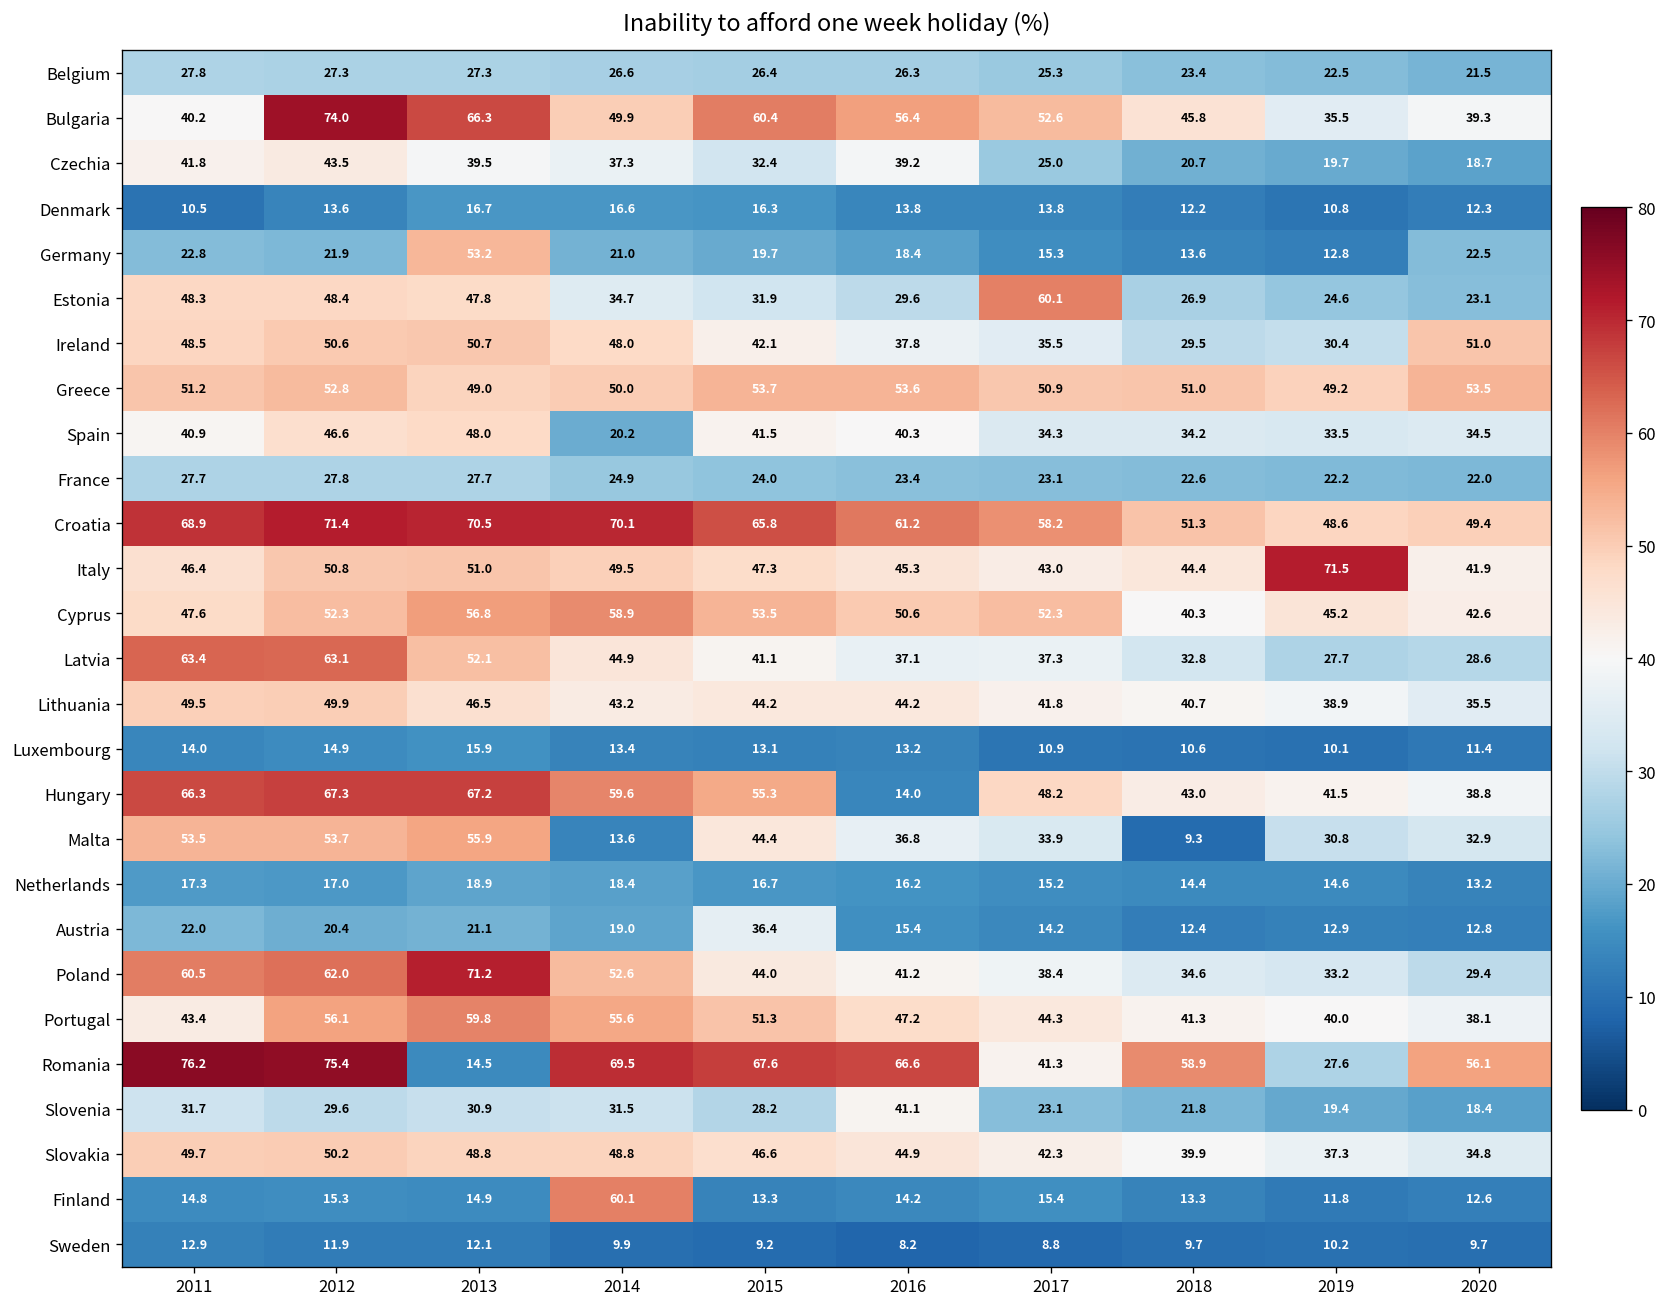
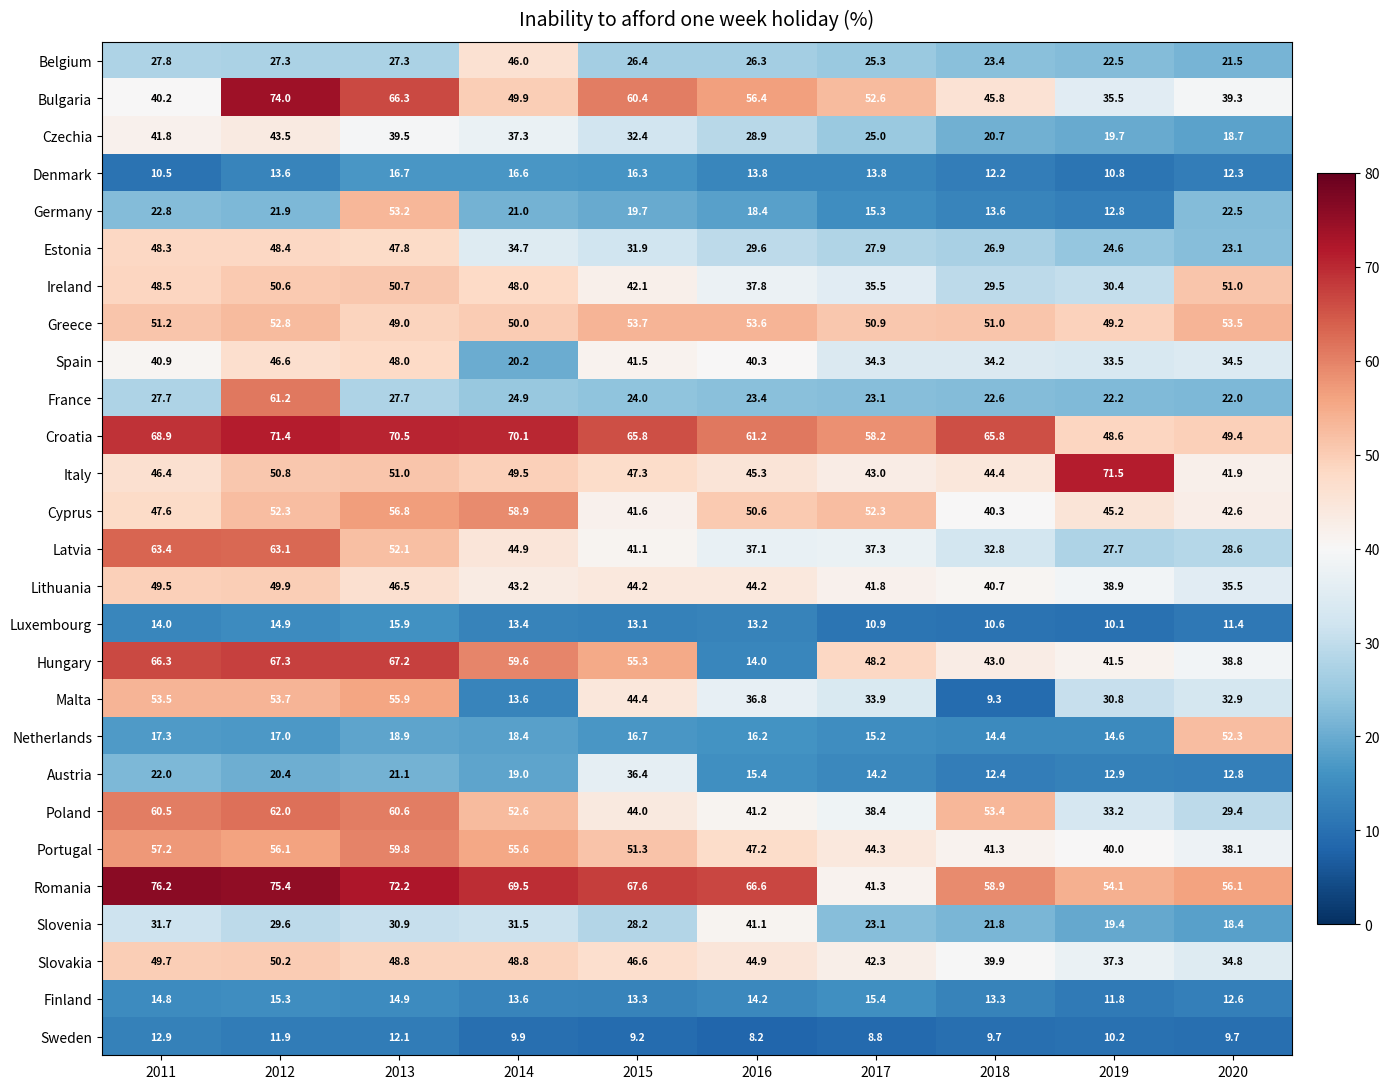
Belgium, 2014: 26.6 -> 46.0
Czechia, 2016: 39.2 -> 28.9
Estonia, 2017: 60.1 -> 27.9
France, 2012: 27.8 -> 61.2
Croatia, 2018: 51.3 -> 65.8
Cyprus, 2015: 53.5 -> 41.6
Netherlands, 2020: 13.2 -> 52.3
Poland, 2013: 71.2 -> 60.6
Poland, 2018: 34.6 -> 53.4
Portugal, 2011: 43.4 -> 57.2
Romania, 2013: 14.5 -> 72.2
Romania, 2019: 27.6 -> 54.1
Finland, 2014: 60.1 -> 13.6
